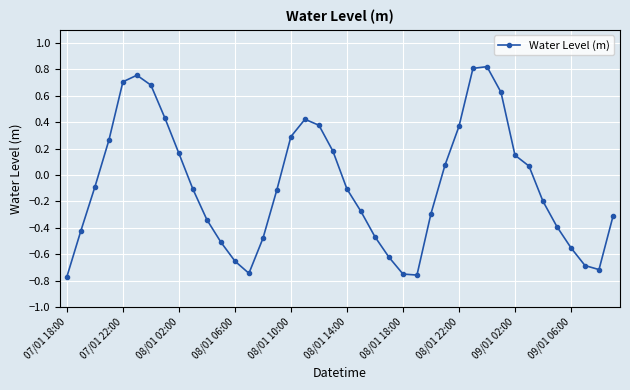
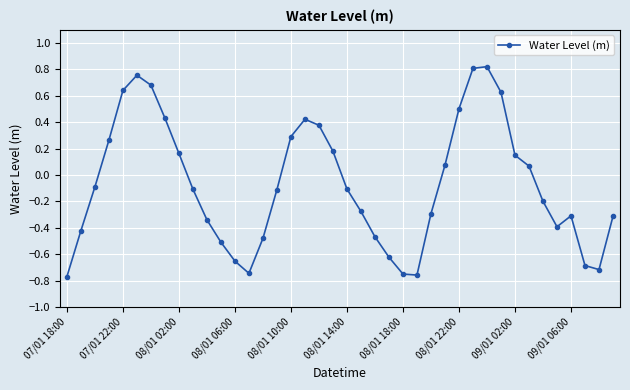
07/01 22:00: 0.71 -> 0.64
08/01 22:00: 0.37 -> 0.50
09/01 06:00: -0.55 -> -0.31
